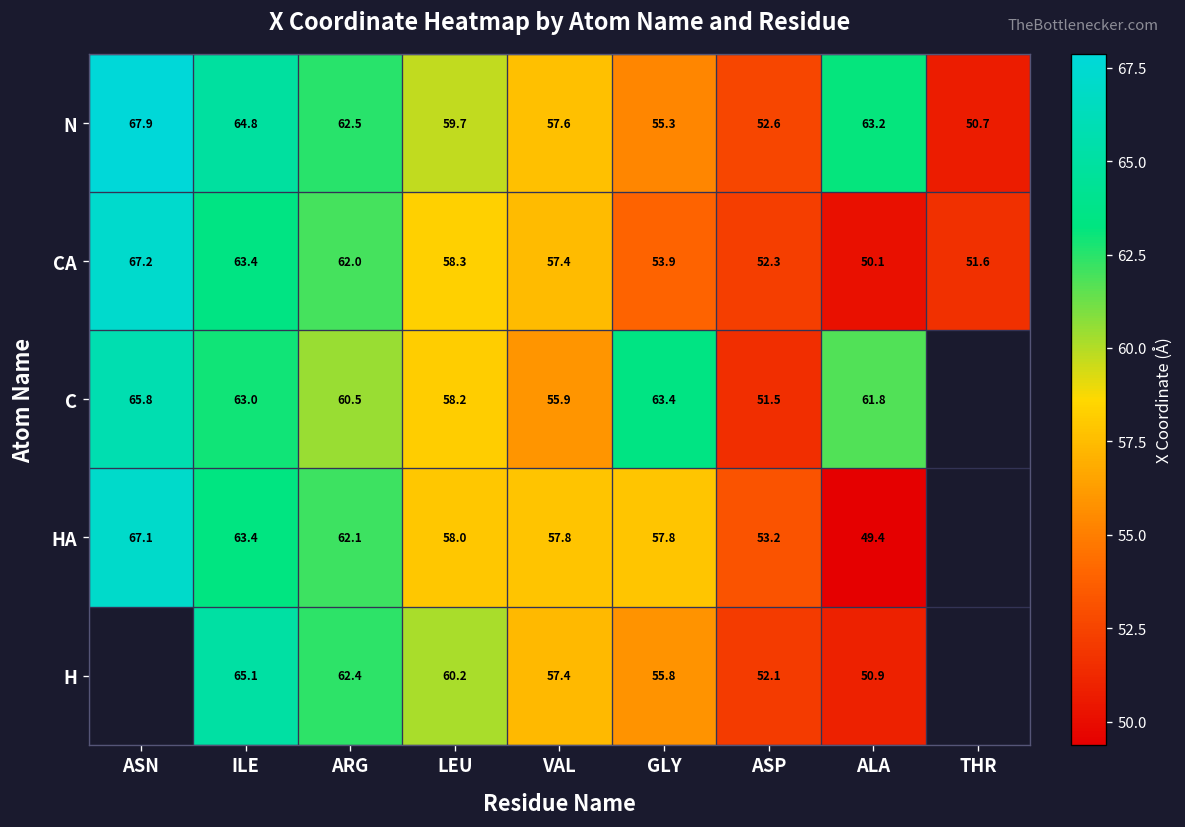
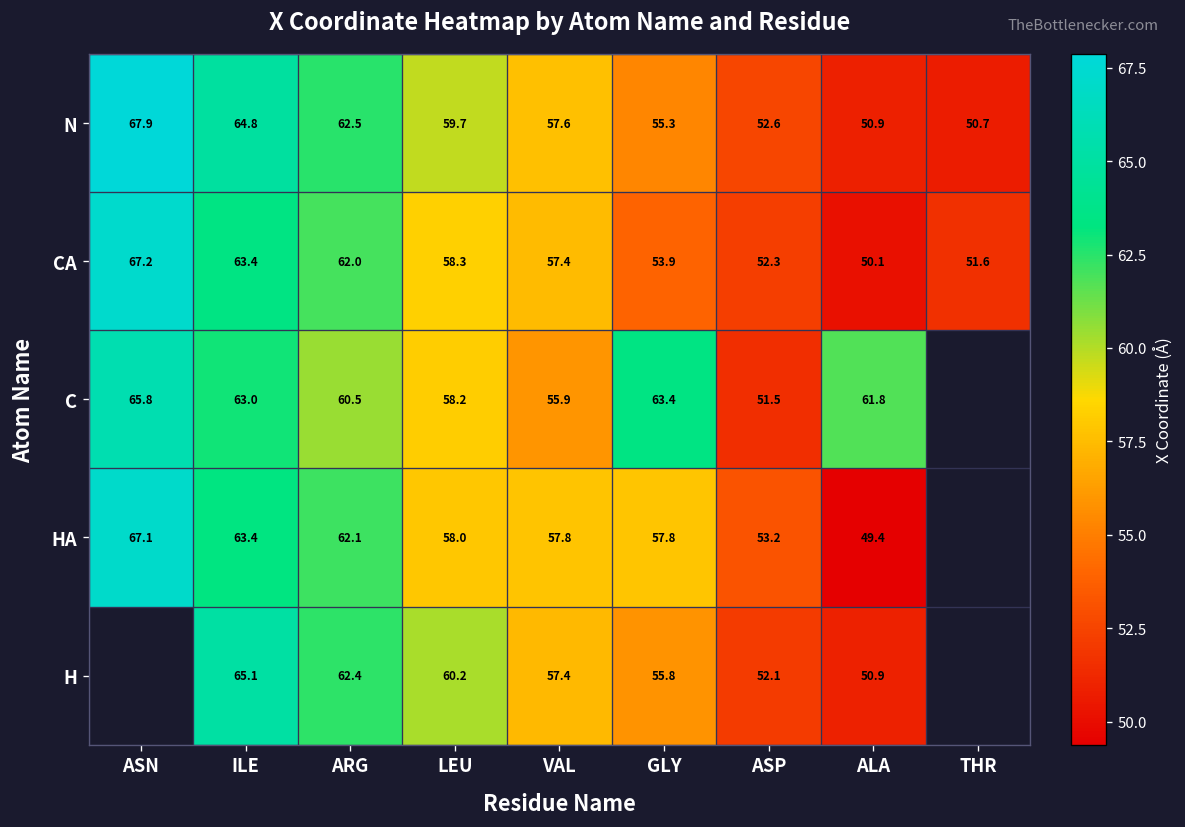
N, ALA: 63.2 -> 50.9
